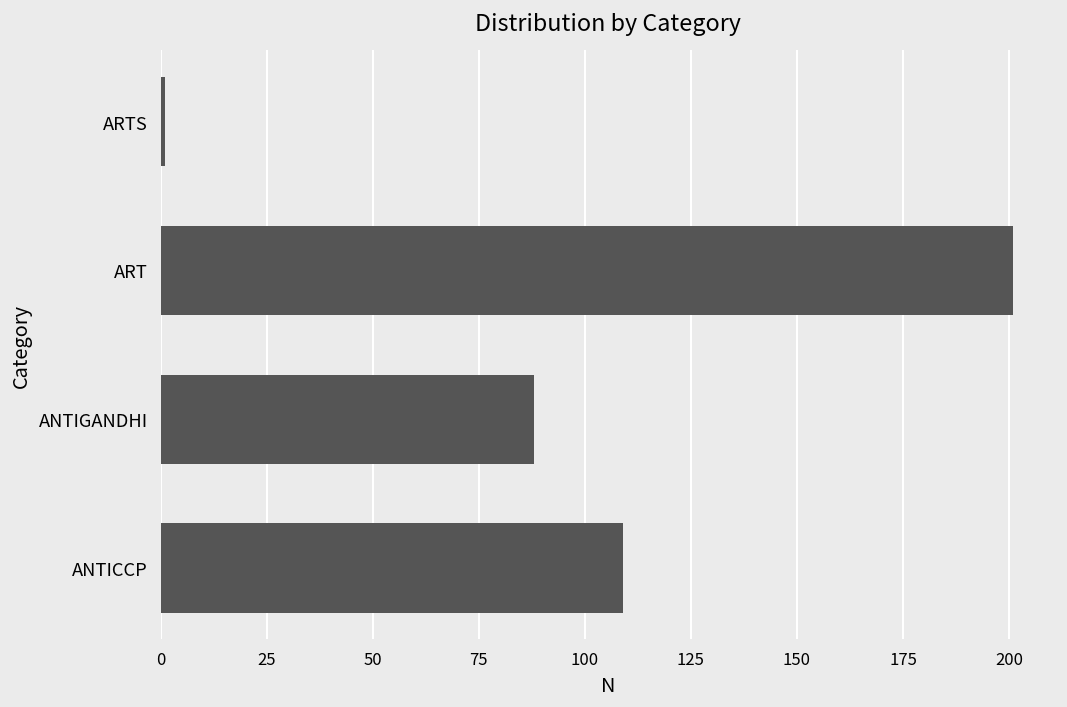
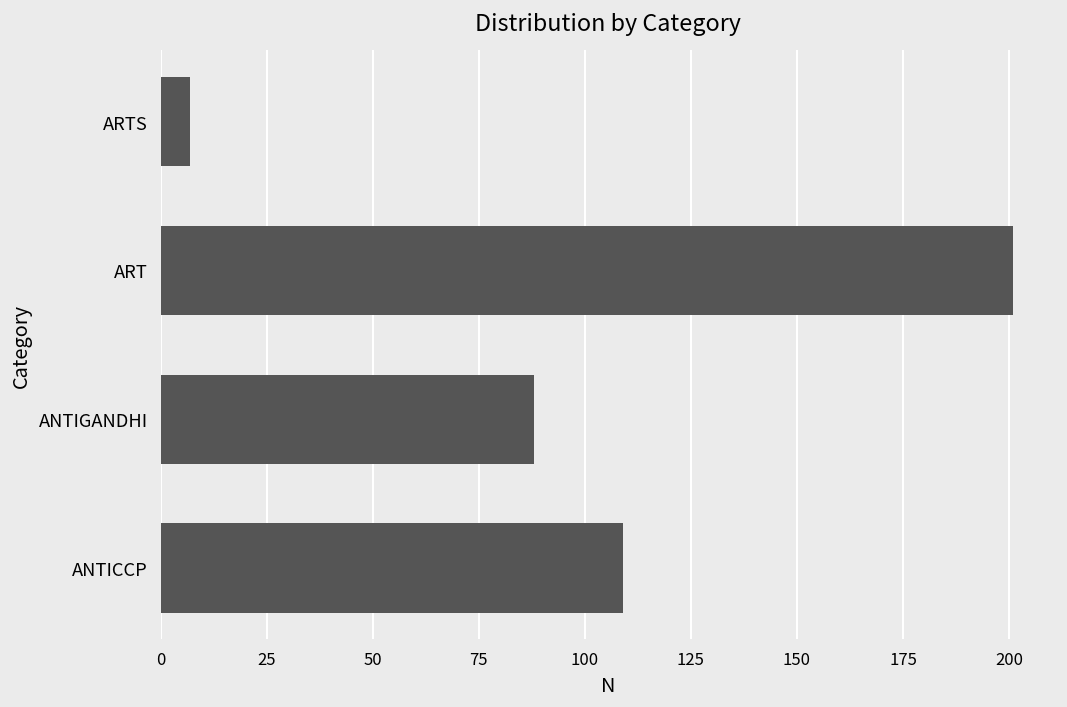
ARTS: 1 -> 7
